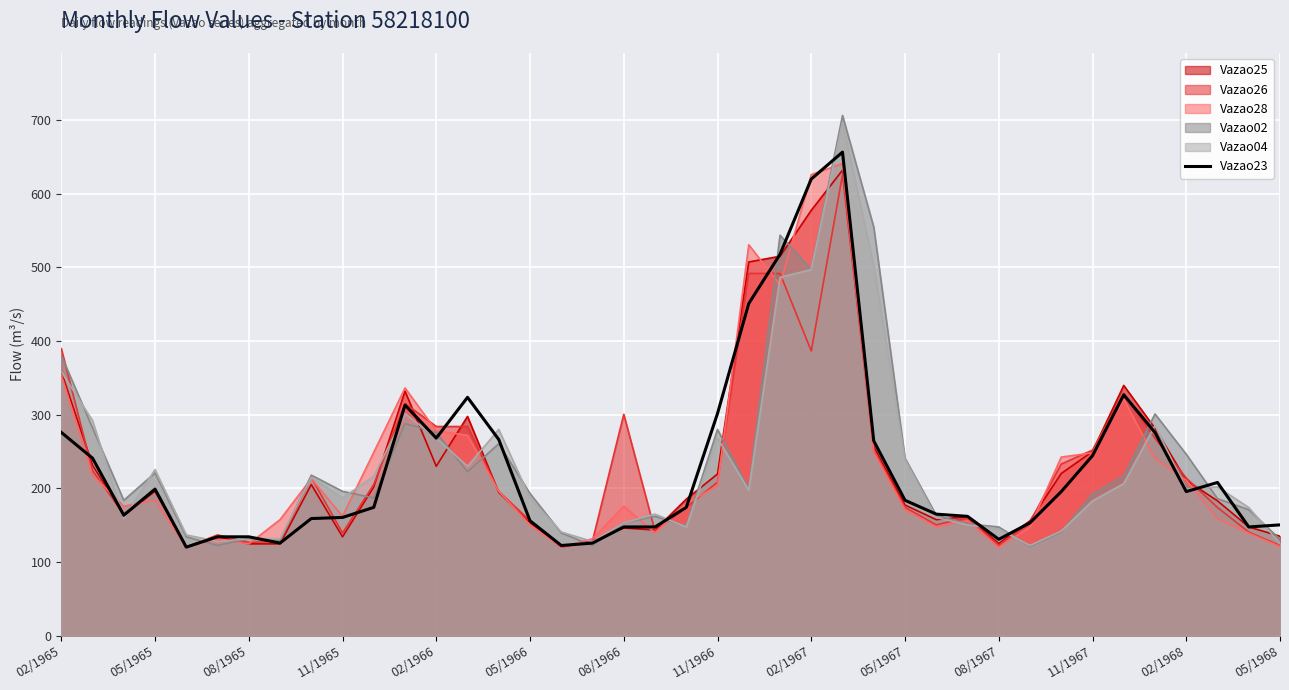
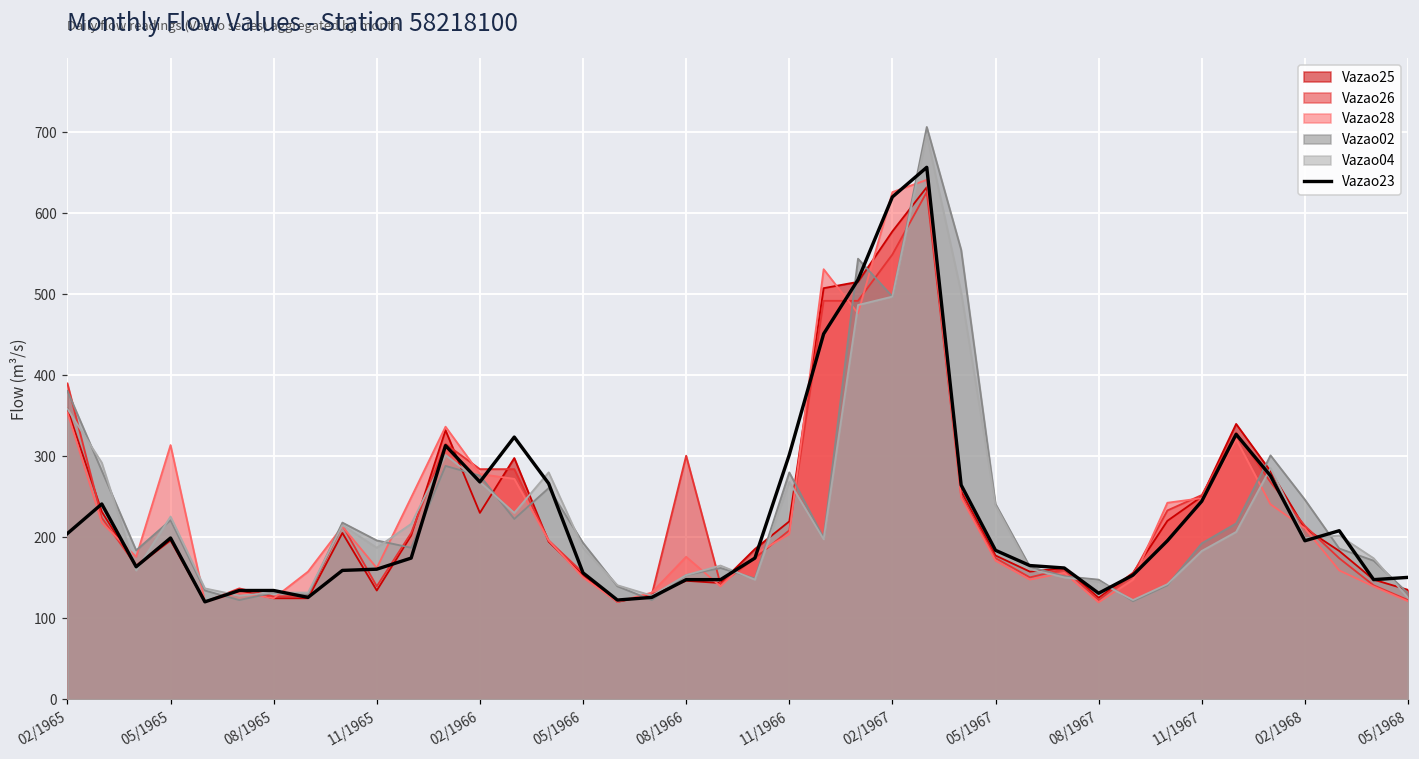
Vazao23, 02/1965: 280 -> 200
Vazao28, 05/1965: 180 -> 310
Vazao26, 02/1967: 390 -> 550
